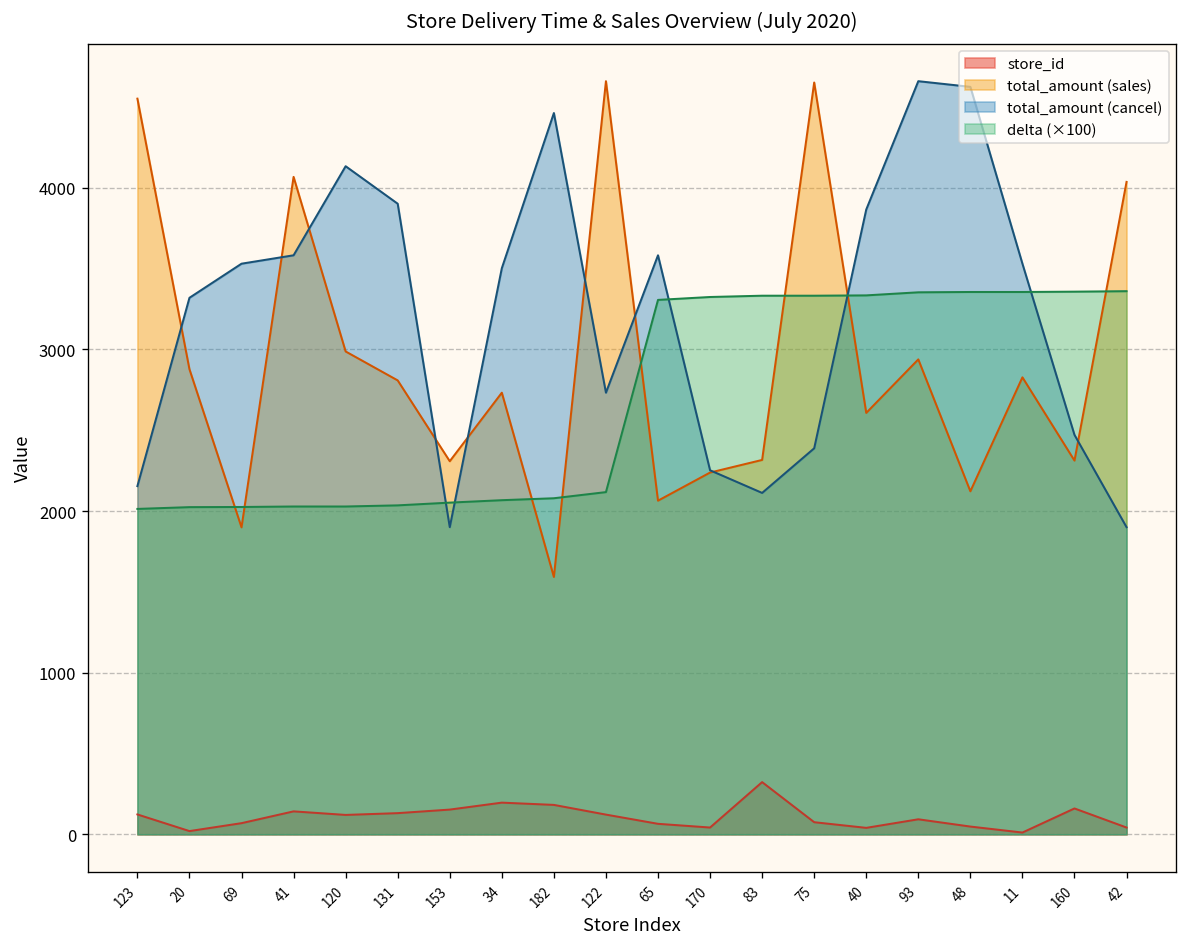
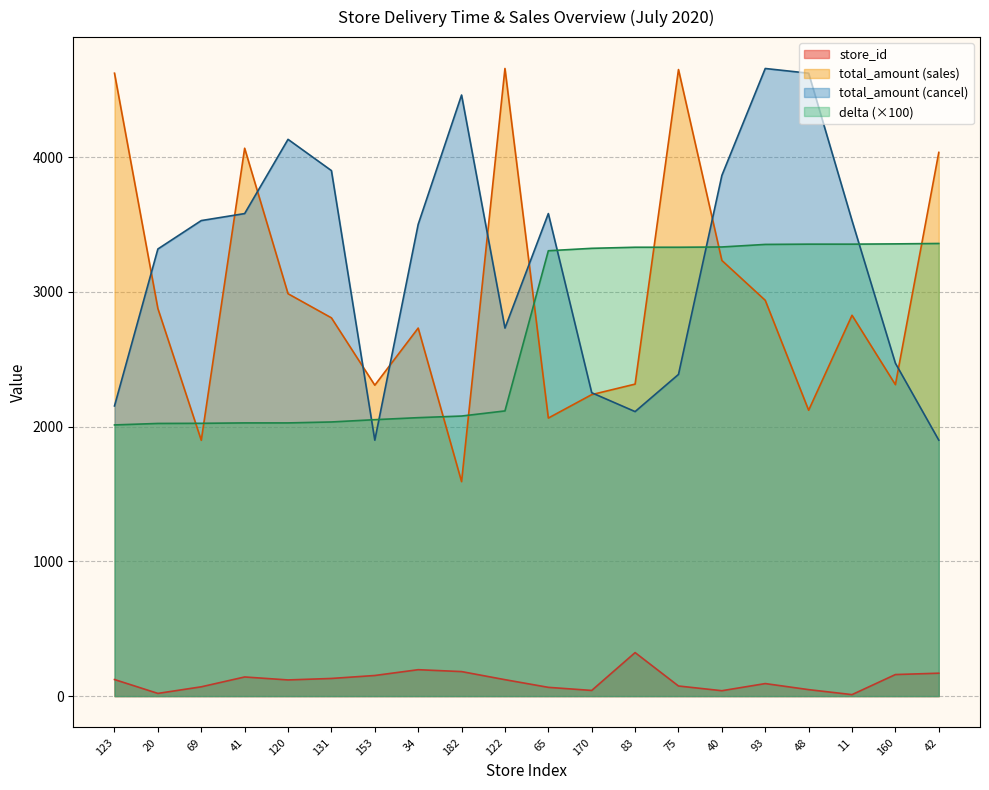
total_amount (sales), 123: 4550 -> 4620
total_amount (sales), 40: 2610 -> 3230
store_id, 42: 40 -> 170
